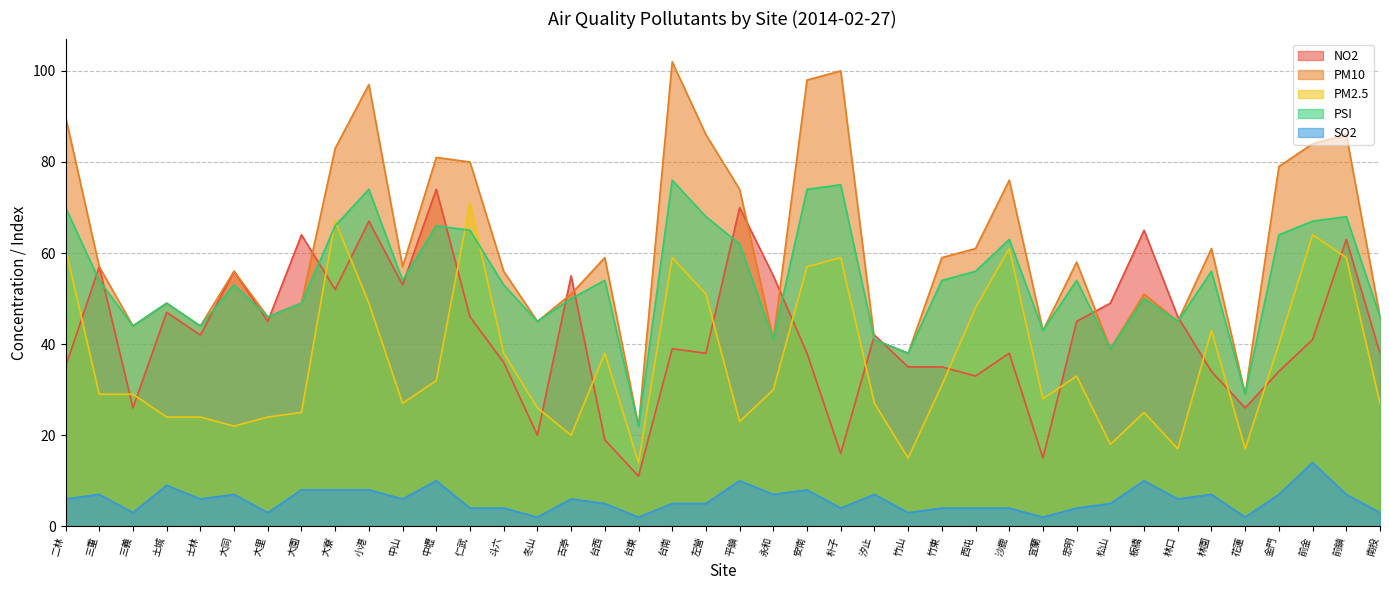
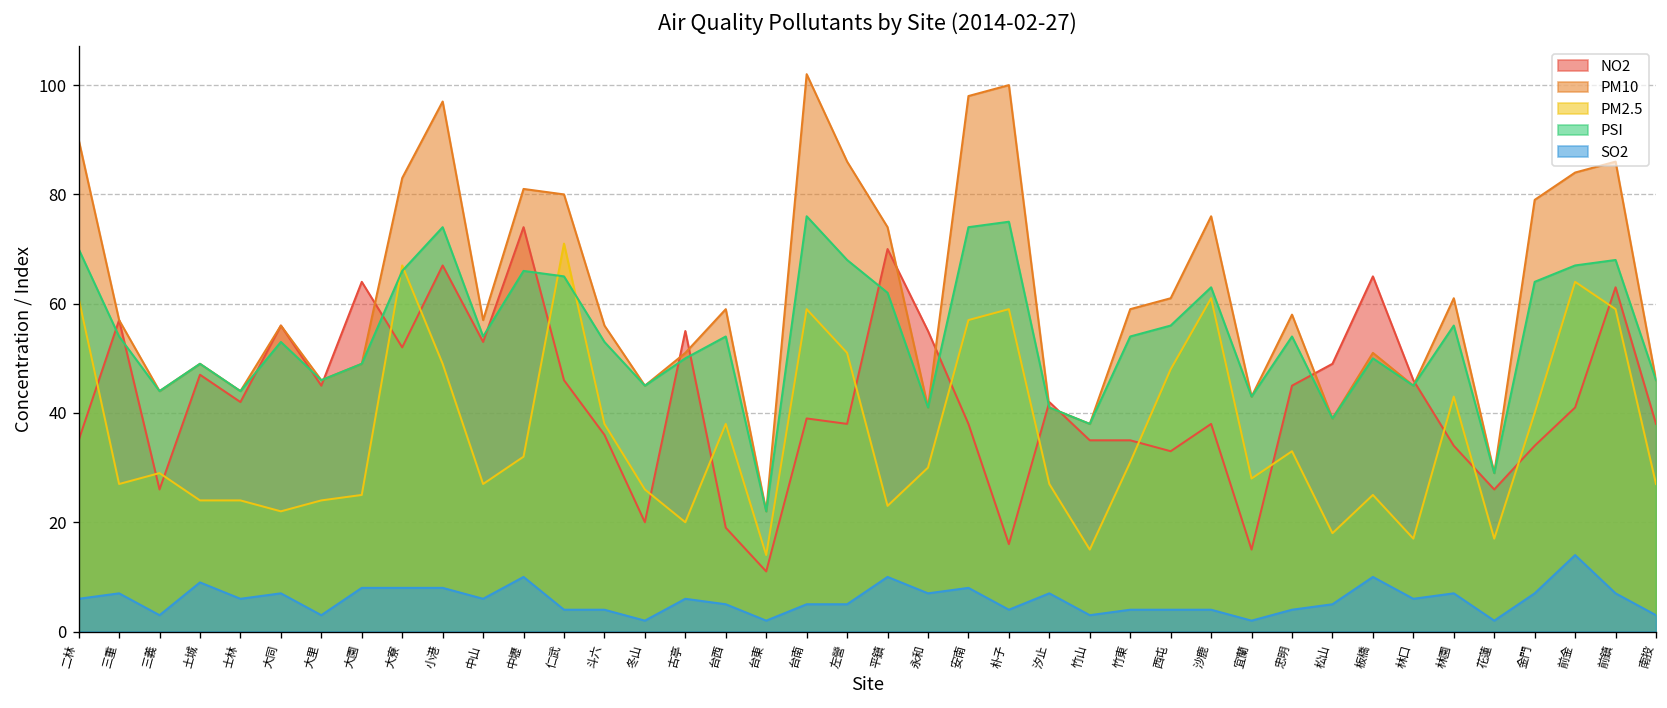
PM2.5, 三重: 29 -> 27
